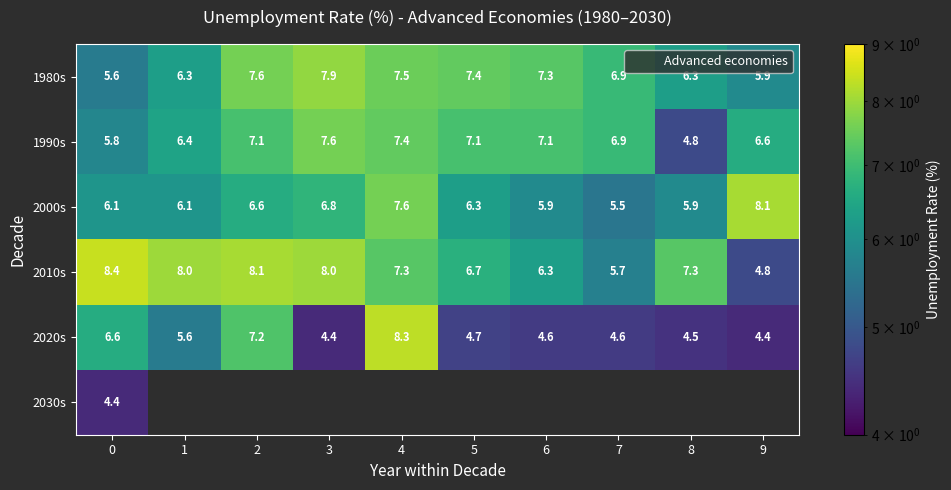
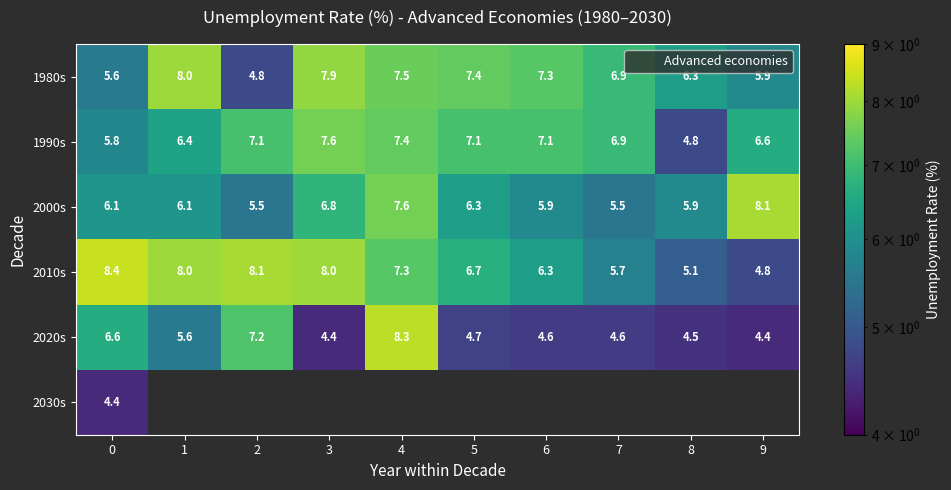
1980s, 1: 6.3 -> 8.0
1980s, 2: 7.6 -> 4.8
2000s, 2: 6.6 -> 5.5
2010s, 8: 7.3 -> 5.1
